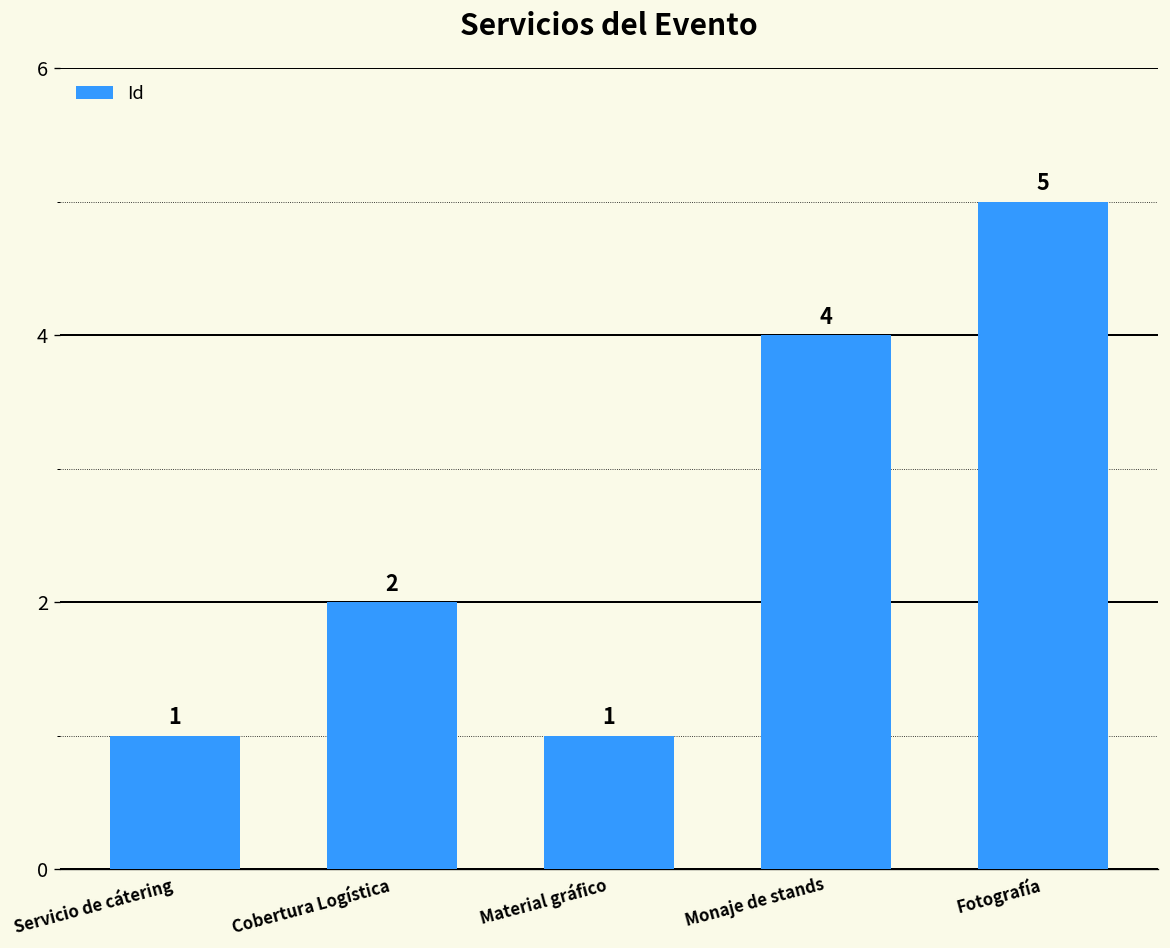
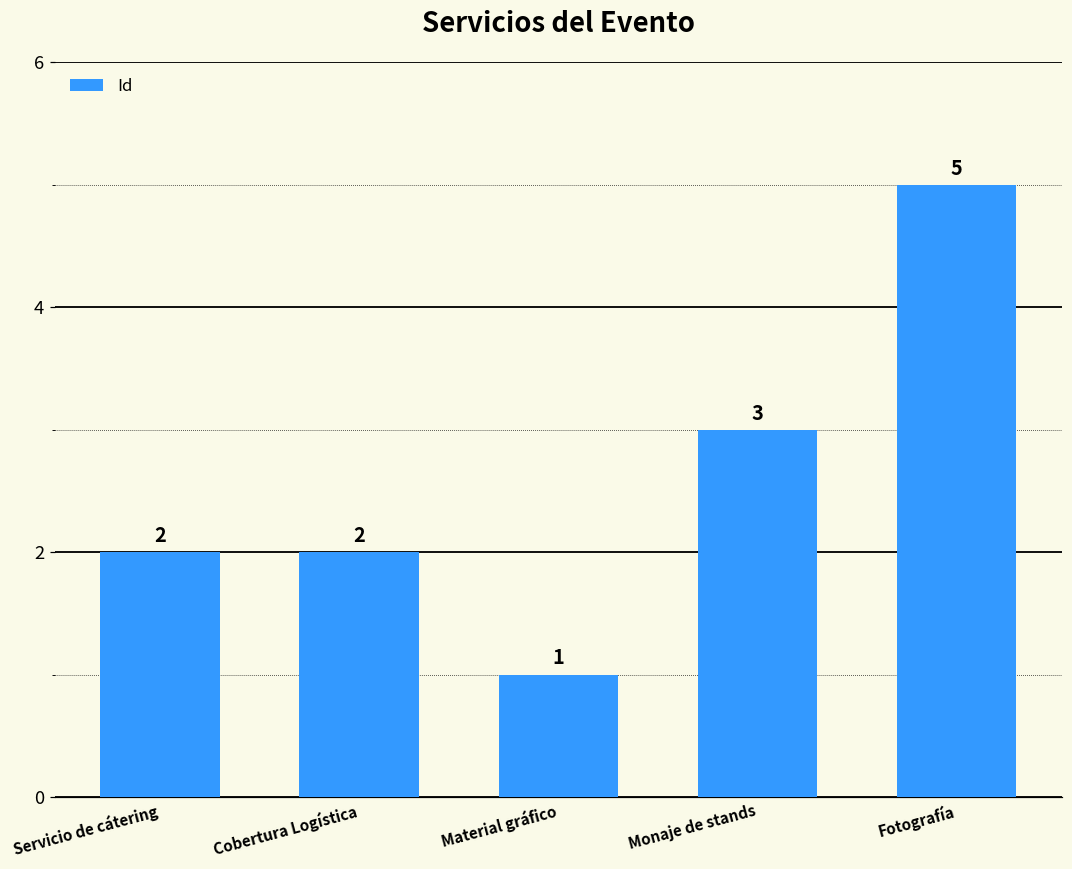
Servicio de cátering: 1 -> 2
Monaje de stands: 4 -> 3
